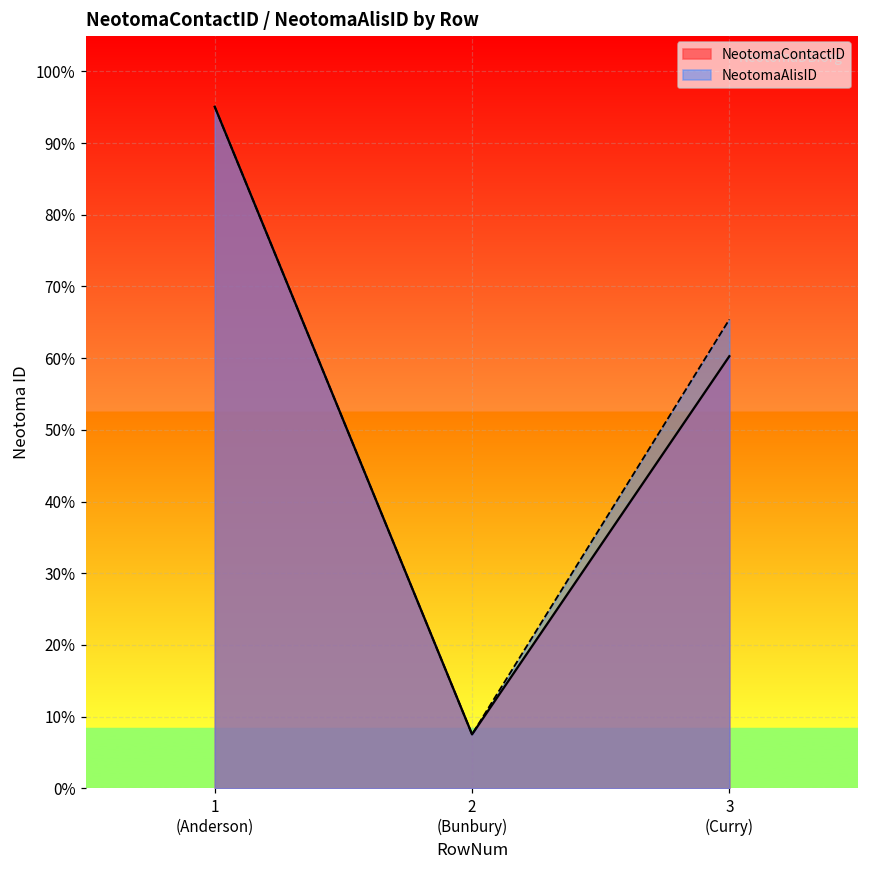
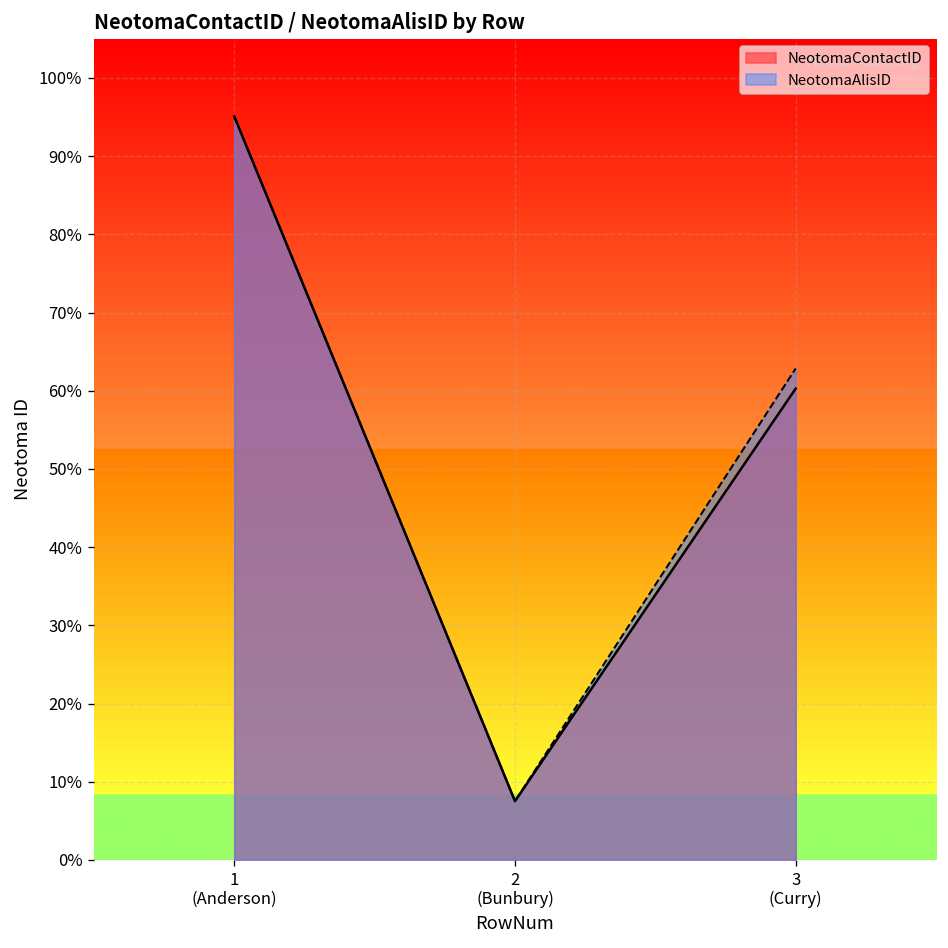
NeotomaAlisID, 3 (Curry): 65% -> 63%
